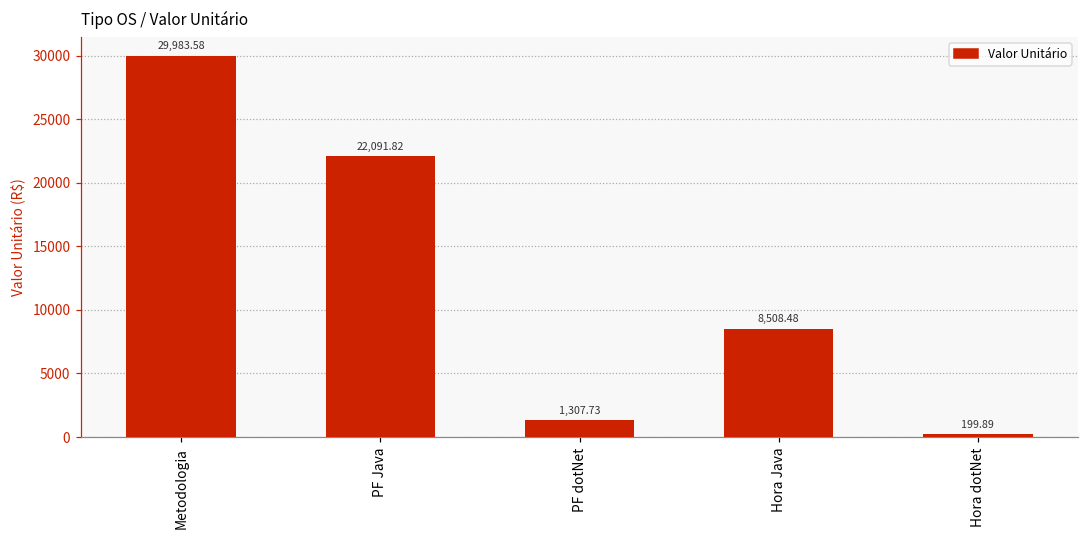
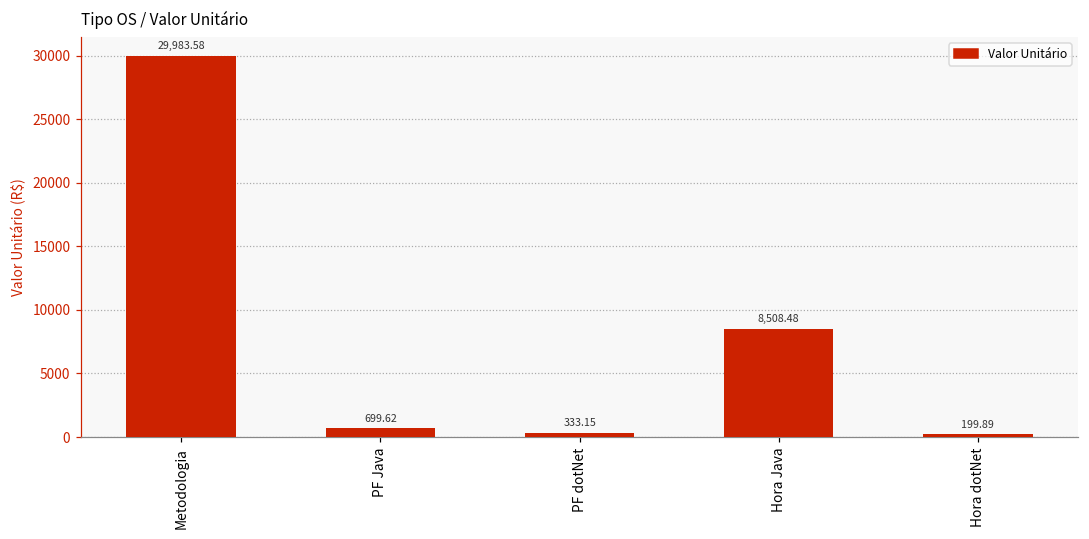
PF Java: 22,091.82 -> 699.62
PF dotNet: 1,307.73 -> 333.15
